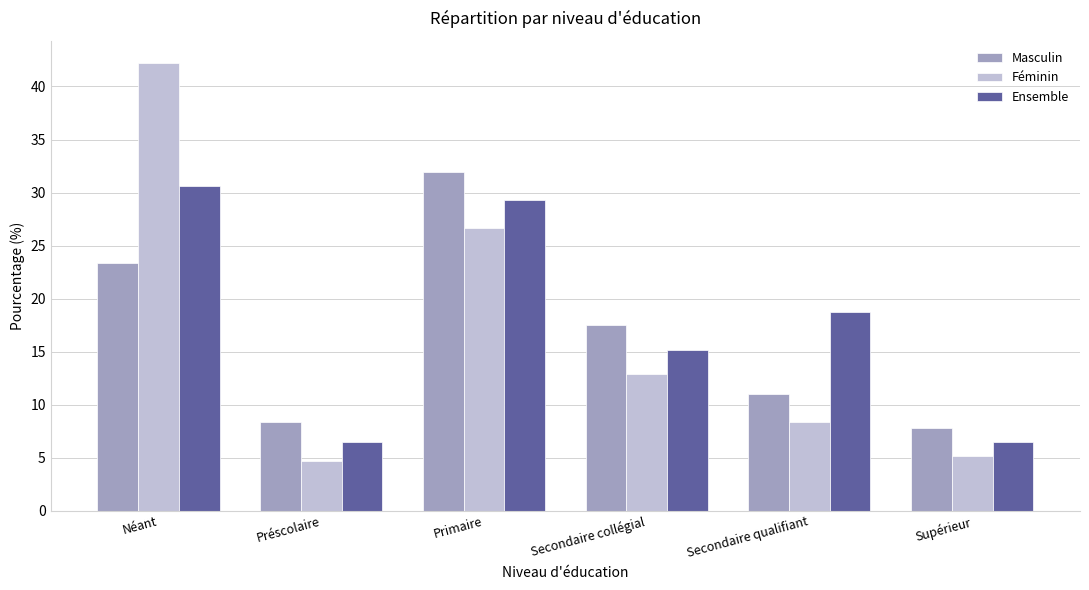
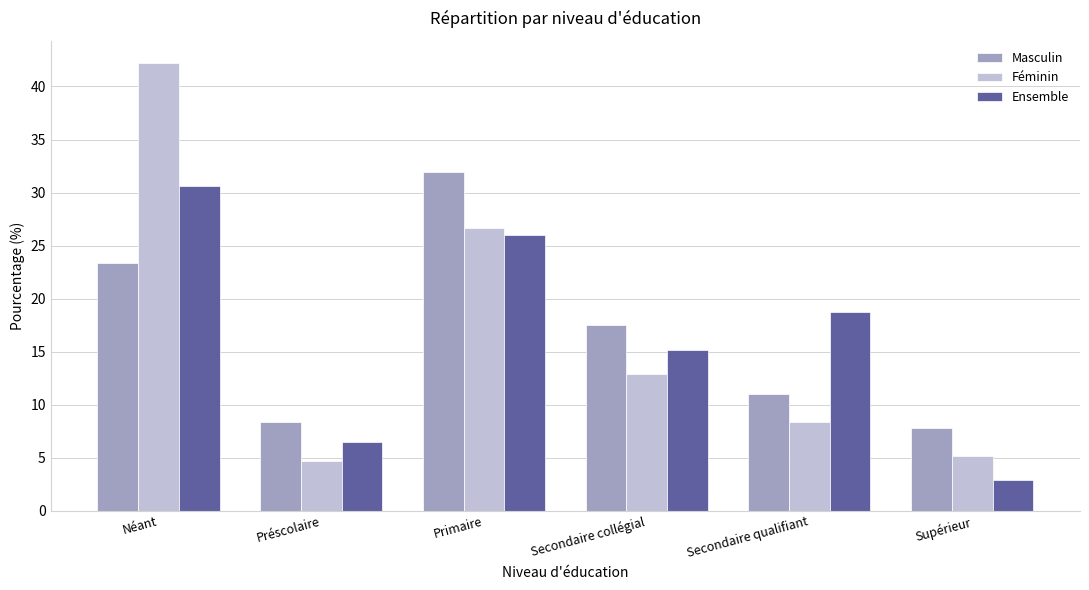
Ensemble, Primaire: 29.3 -> 26.0
Ensemble, Supérieur: 6.5 -> 2.9
